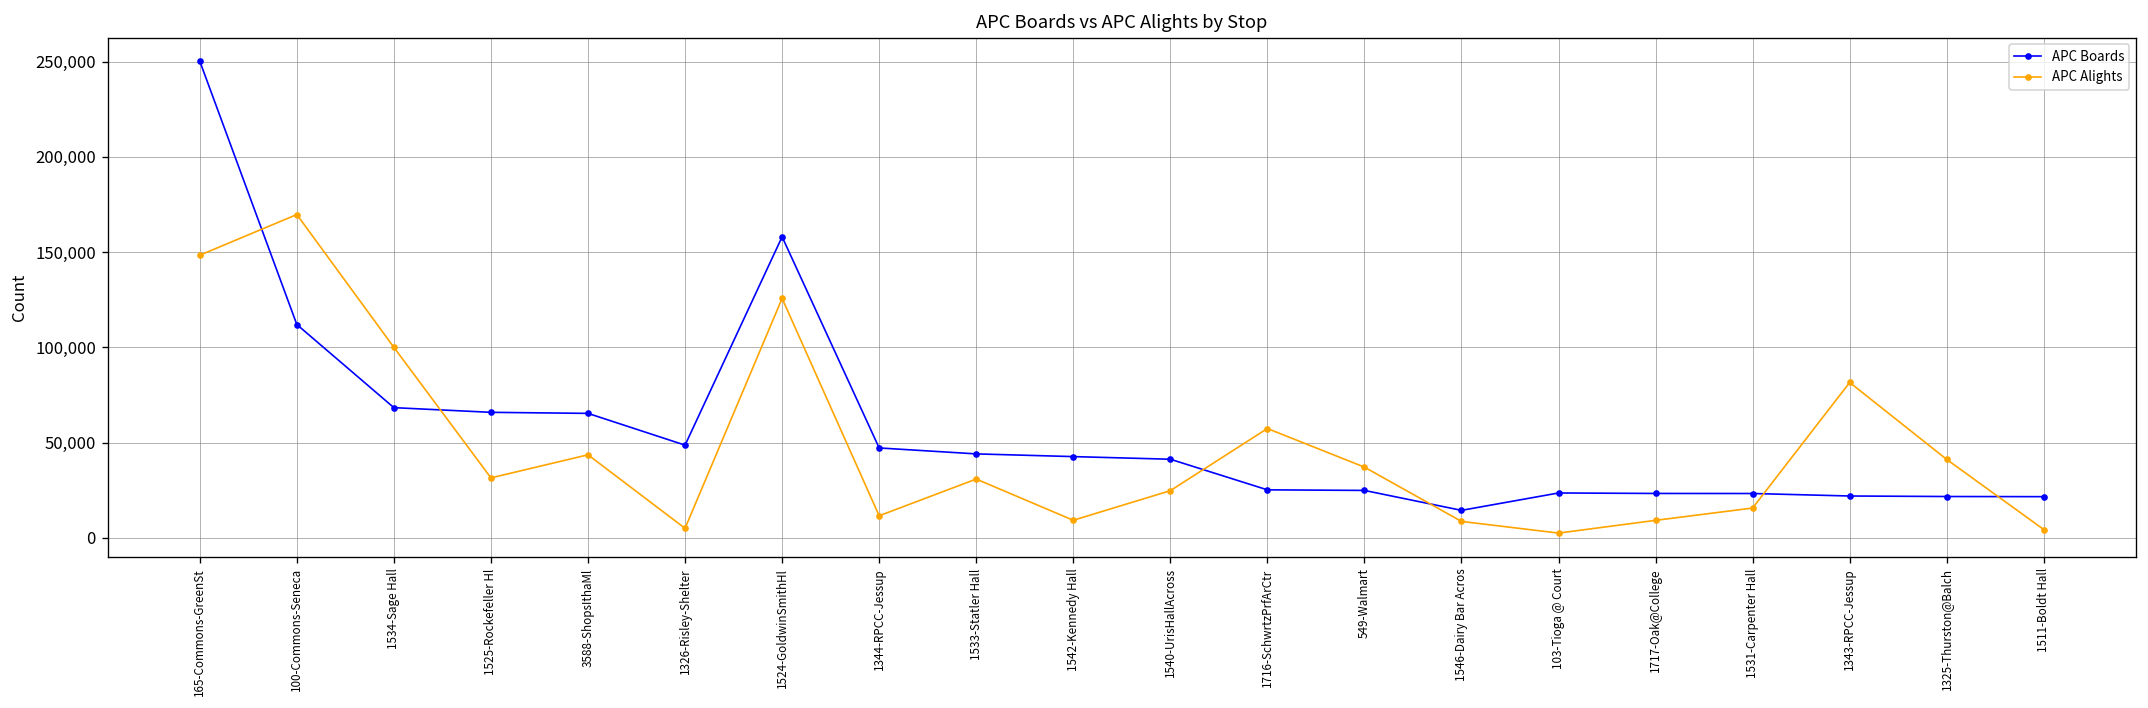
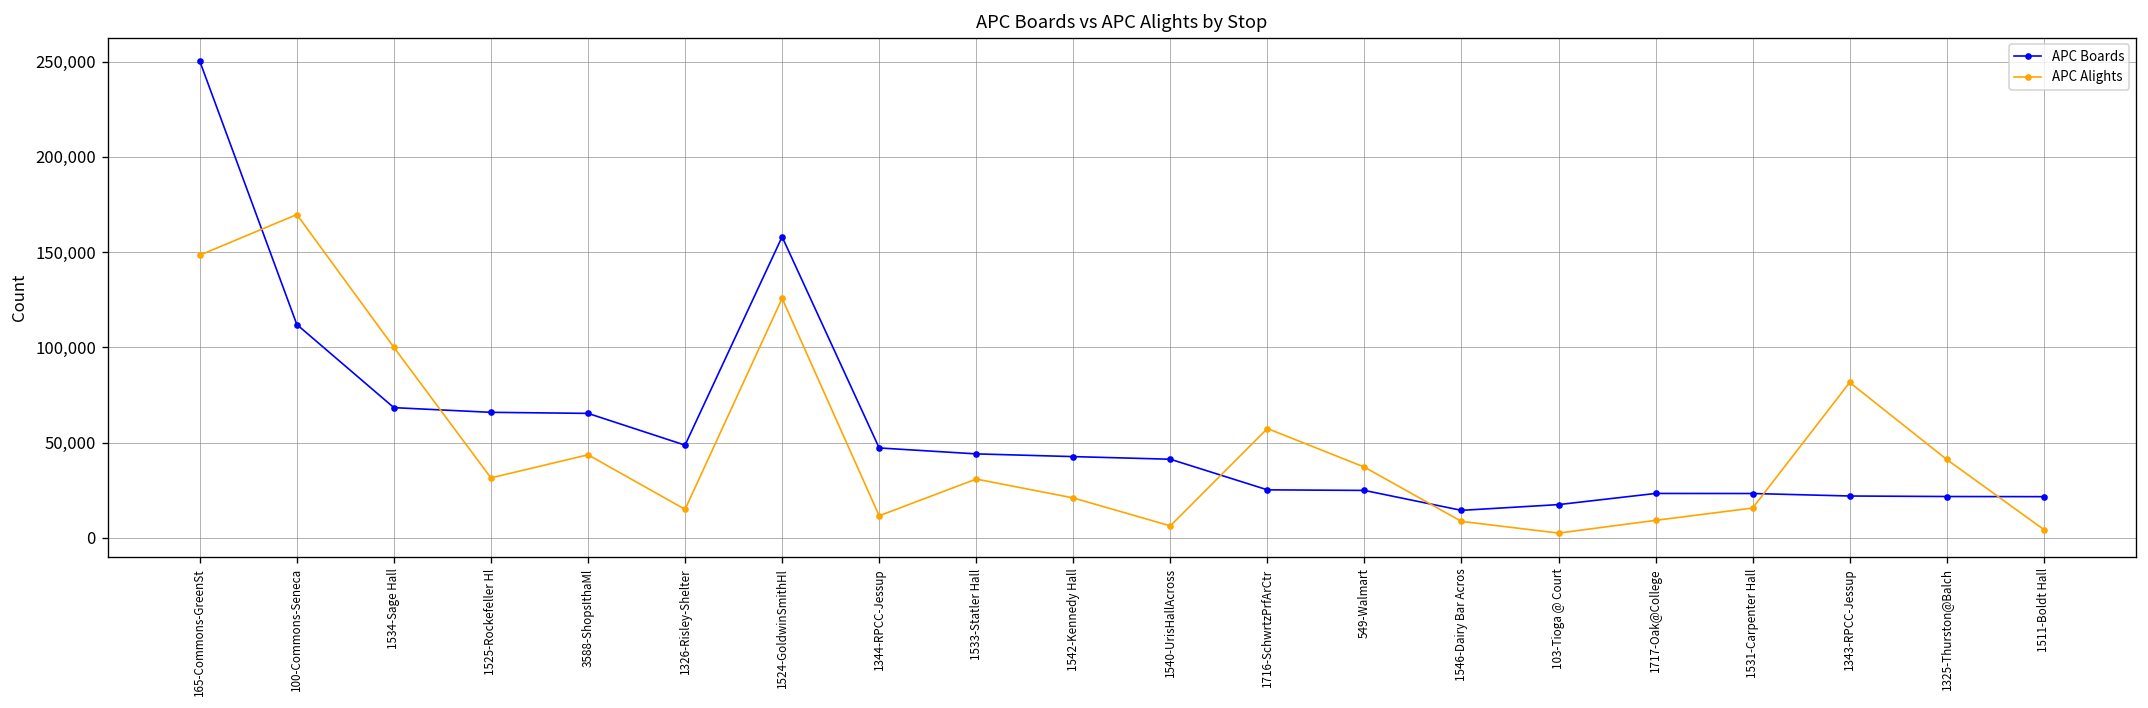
APC Alights, 1326-Risley-Shelter: 5,000 -> 15,000
APC Alights, 1542-Kennedy Hall: 9,000 -> 21,000
APC Alights, 1540-UrisHallAcross: 25,000 -> 6,000
APC Boards, 103-Tioga @ Court: 24,000 -> 17,000
